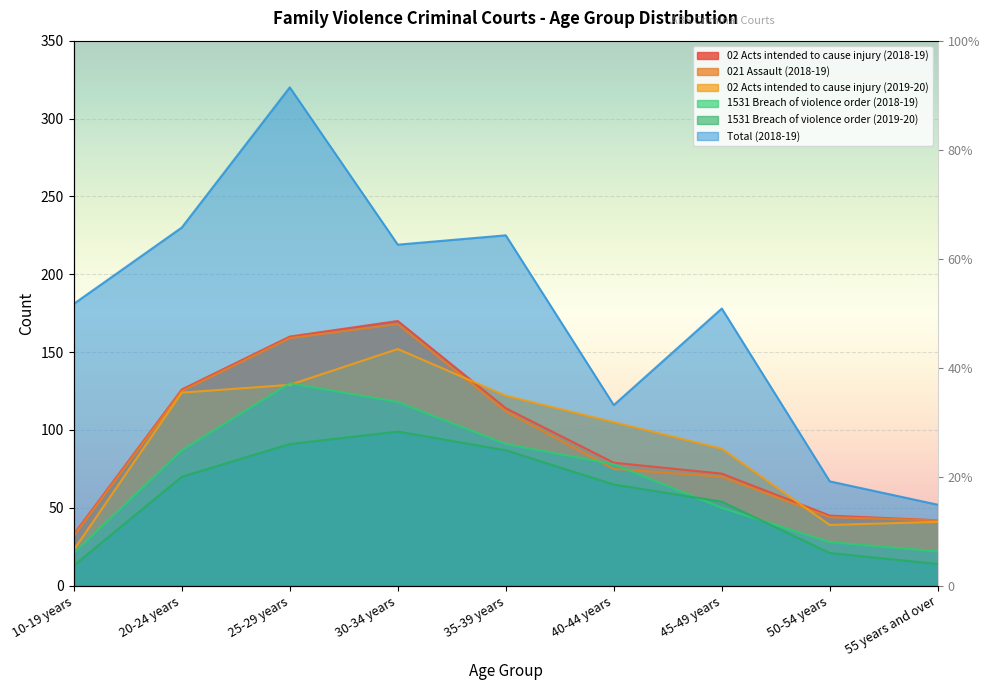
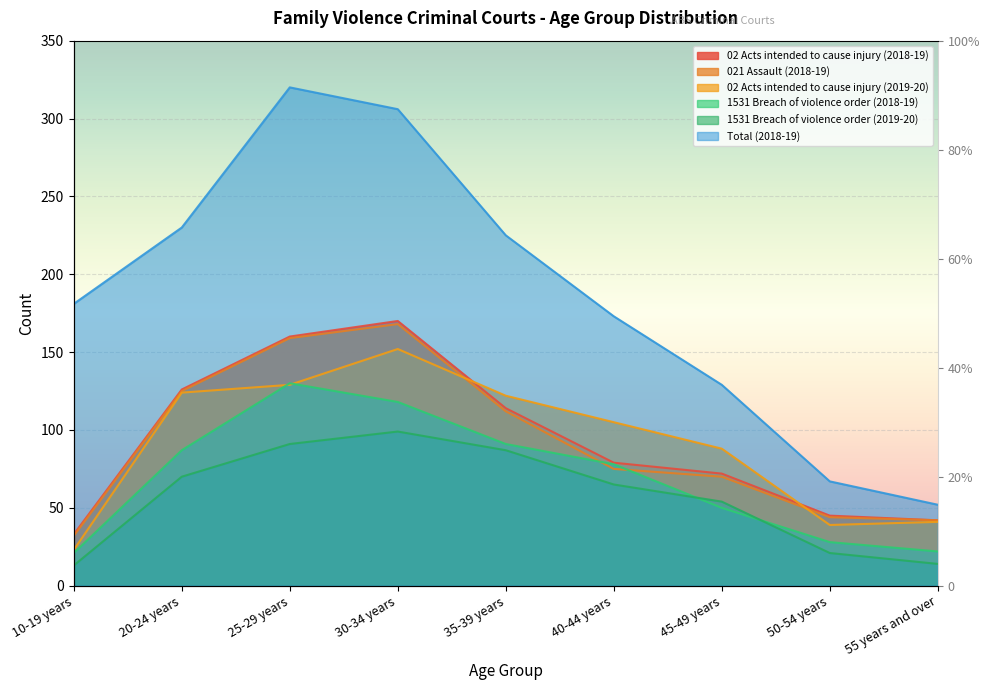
Total (2018-19), 30-34 years: 219 -> 306
Total (2018-19), 40-44 years: 116 -> 173
Total (2018-19), 45-49 years: 178 -> 129
